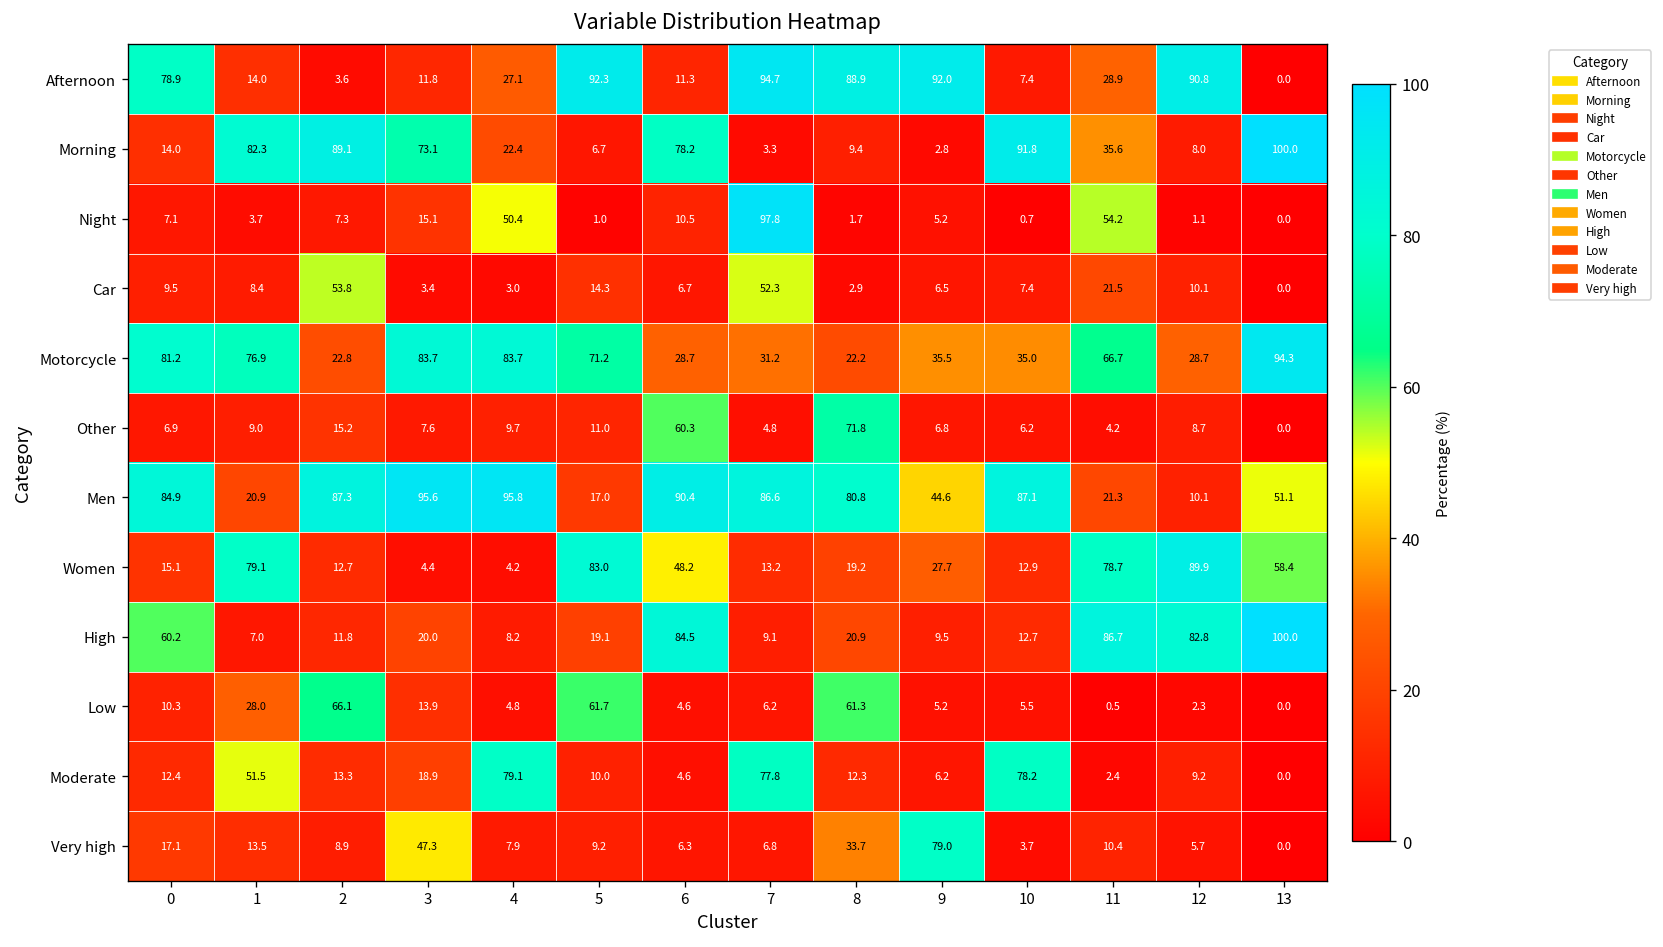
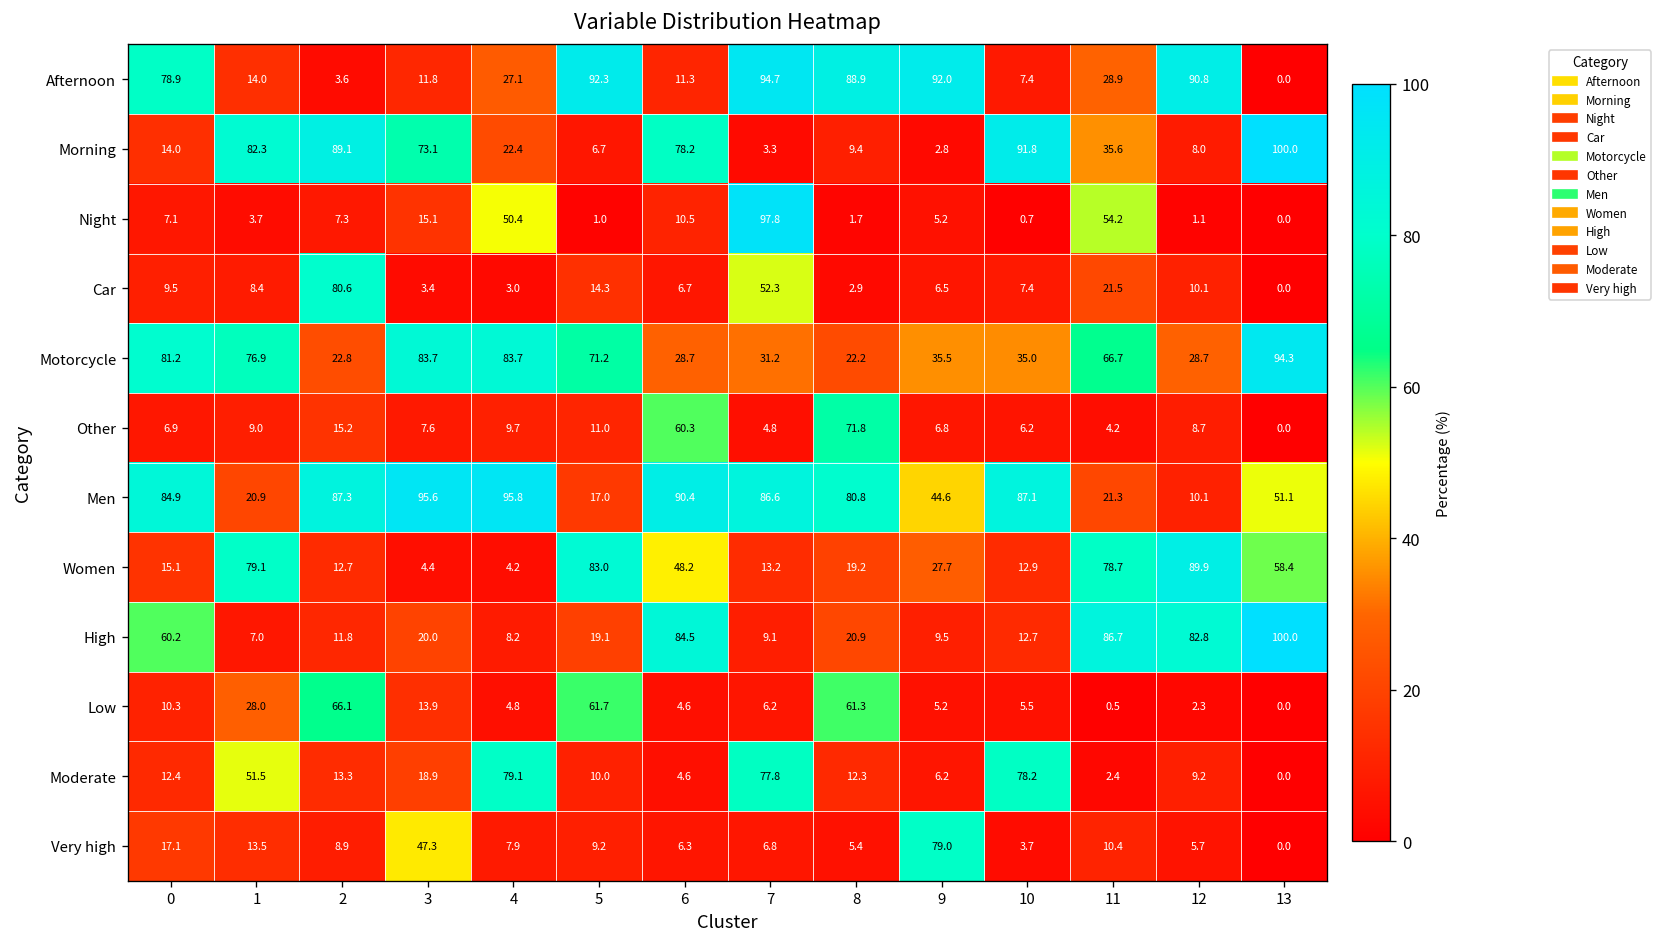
Car, 2: 53.8 -> 80.6
Very high, 8: 33.7 -> 5.4
